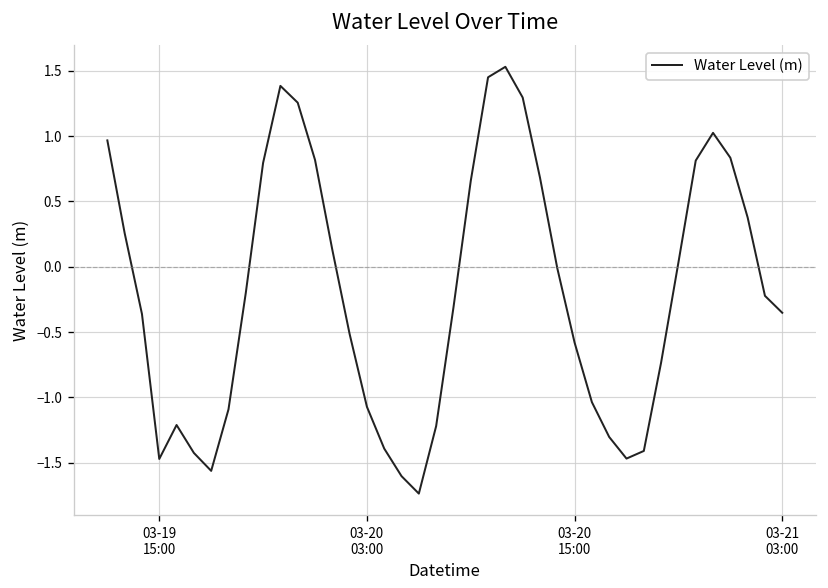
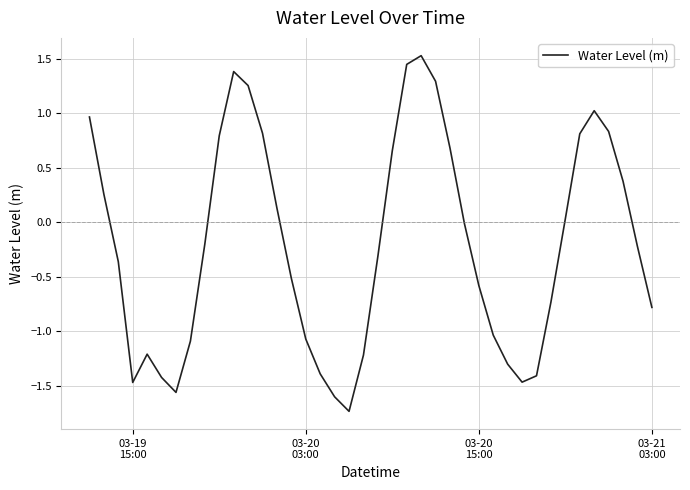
03-21 03:00: -0.35 -> -0.78
